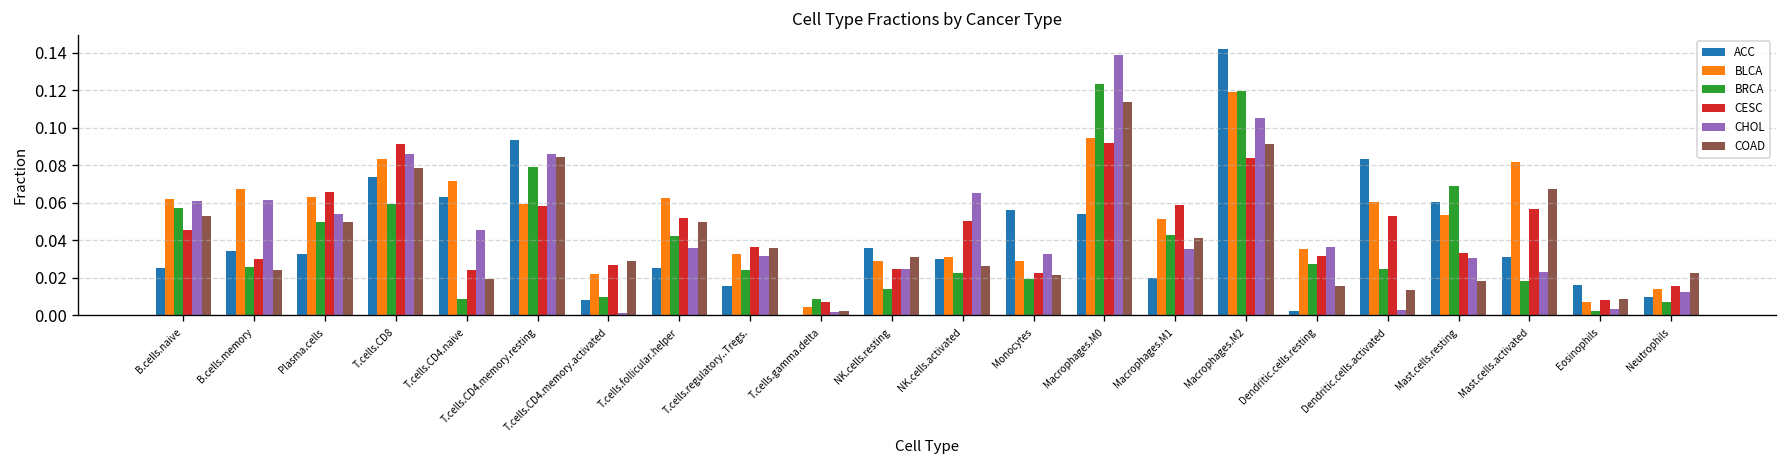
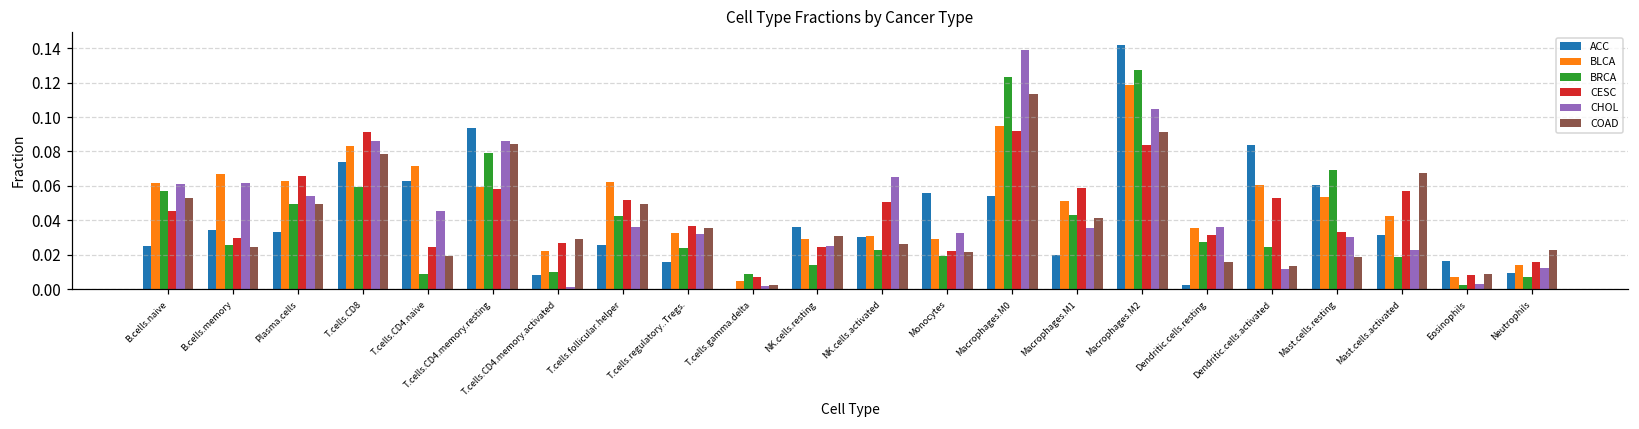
BRCA, Macrophages.M2: 0.119 -> 0.127
CHOL, Dendritic.cells.activated: 0.003 -> 0.012
BLCA, Mast.cells.activated: 0.082 -> 0.043
